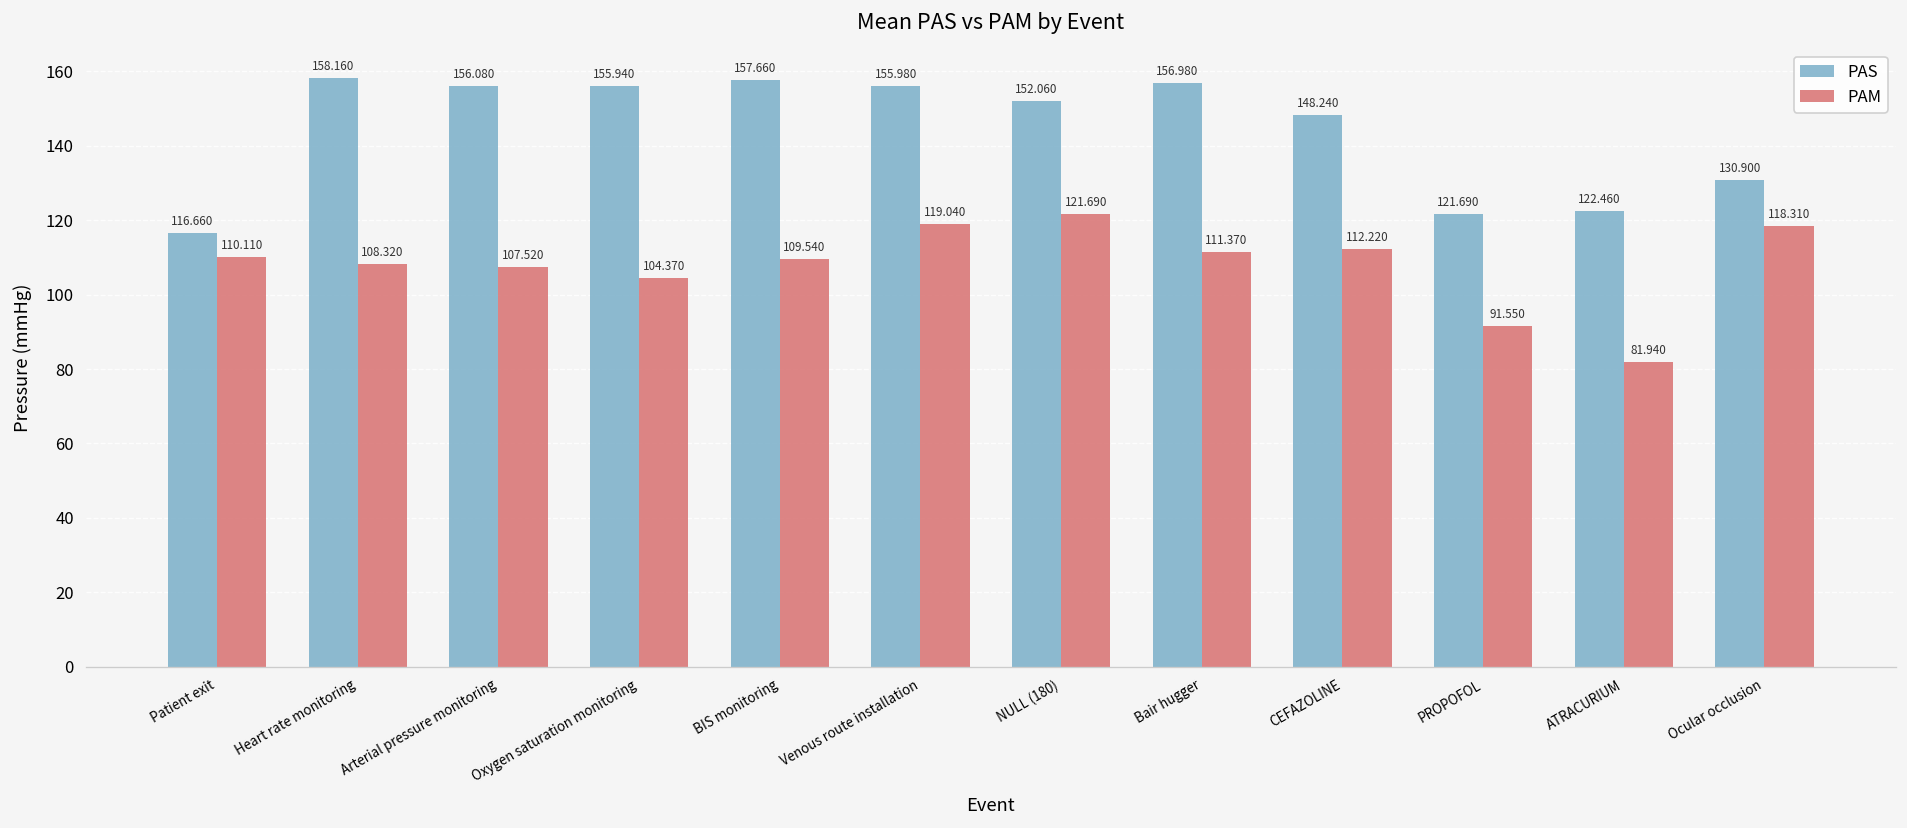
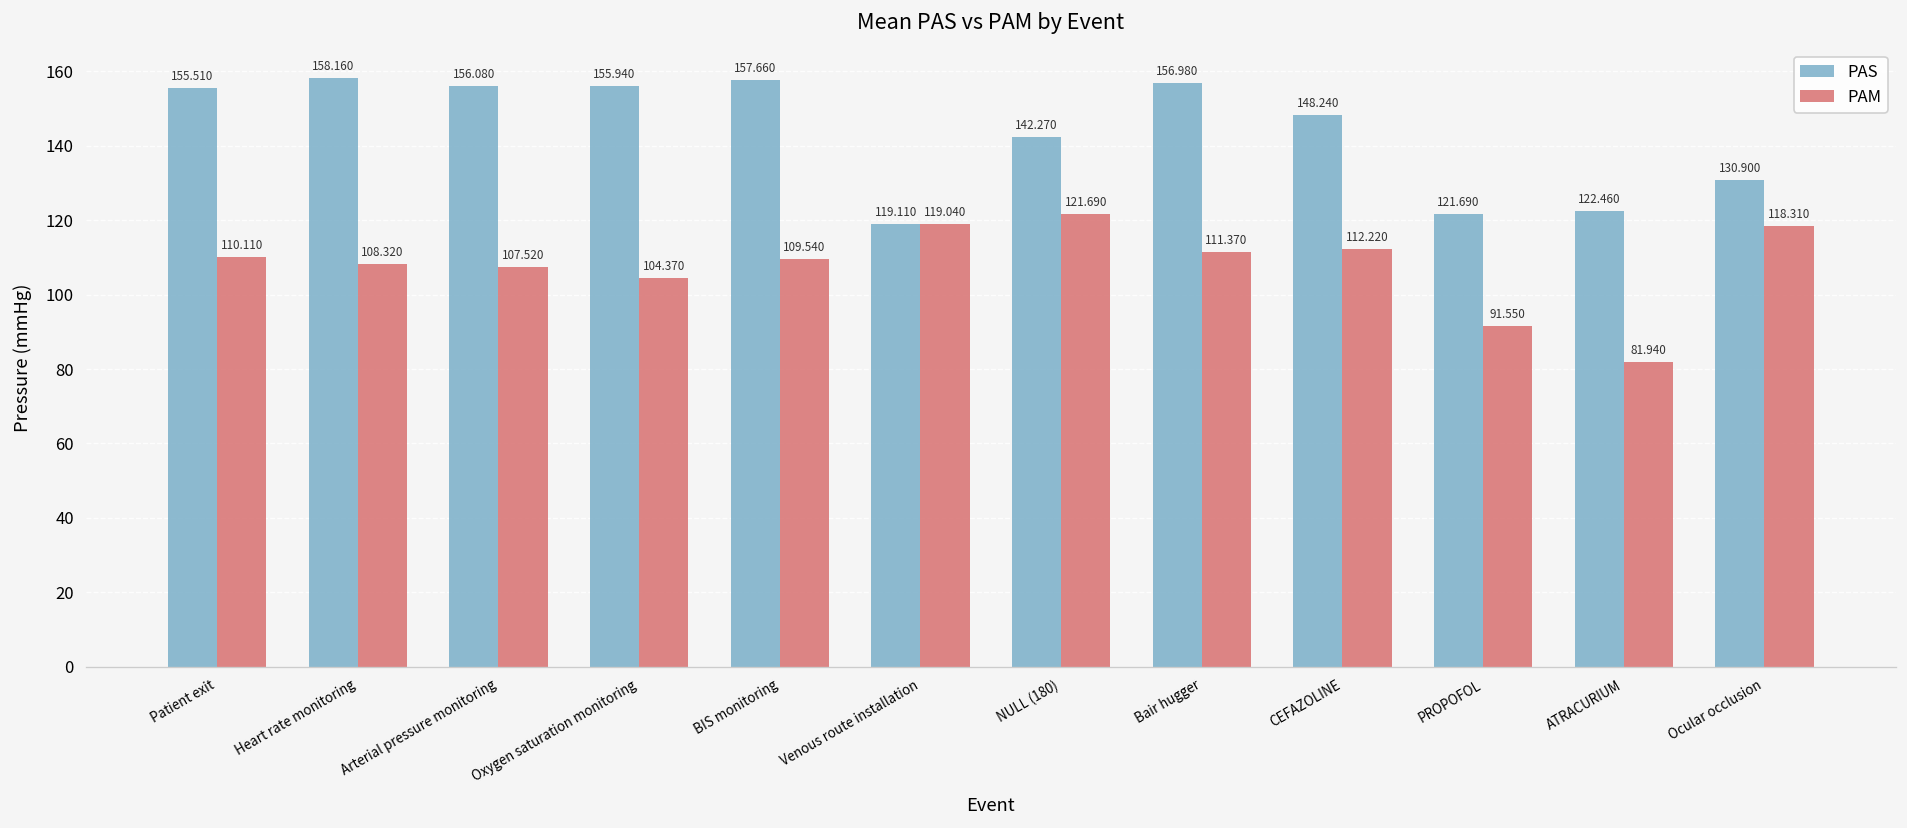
PAS, Patient exit: 116.660 -> 155.510
PAS, Venous route installation: 155.980 -> 119.110
PAS, NULL (180): 152.060 -> 142.270
